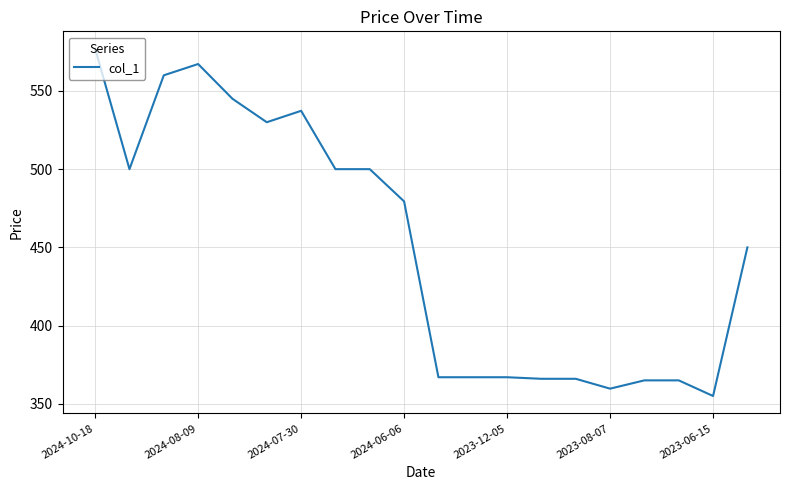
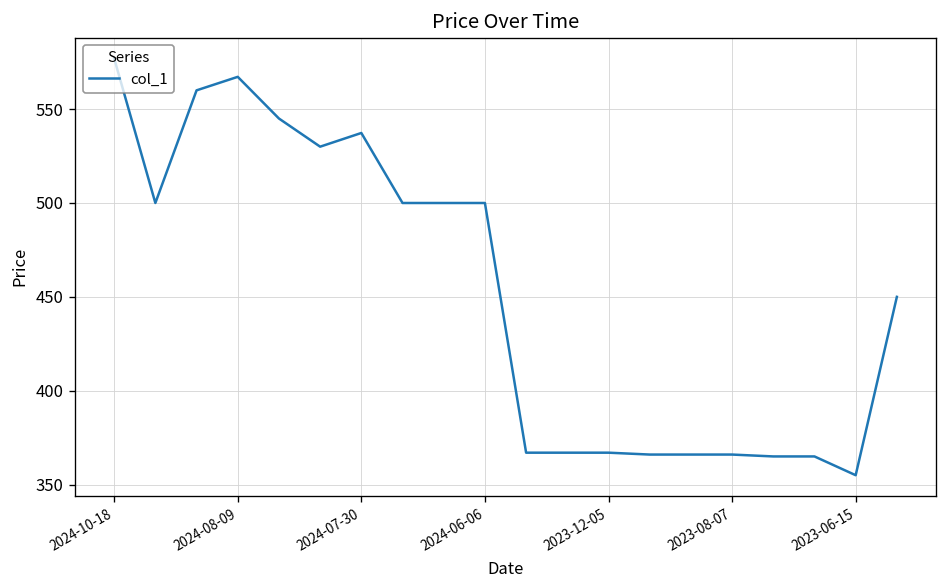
2024-06-06: 479 -> 500
2023-08-07: 360 -> 366
